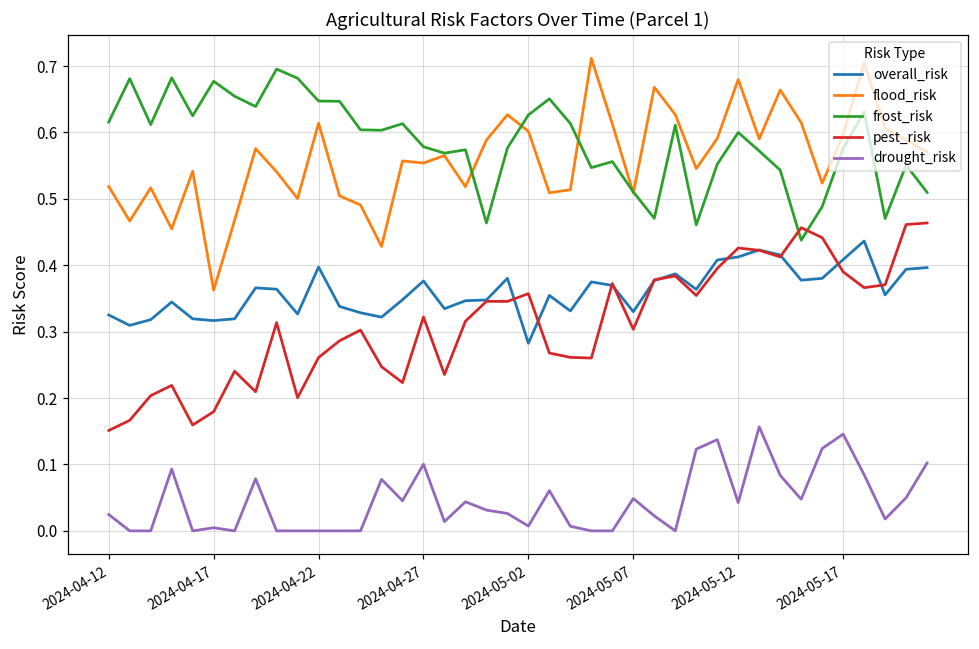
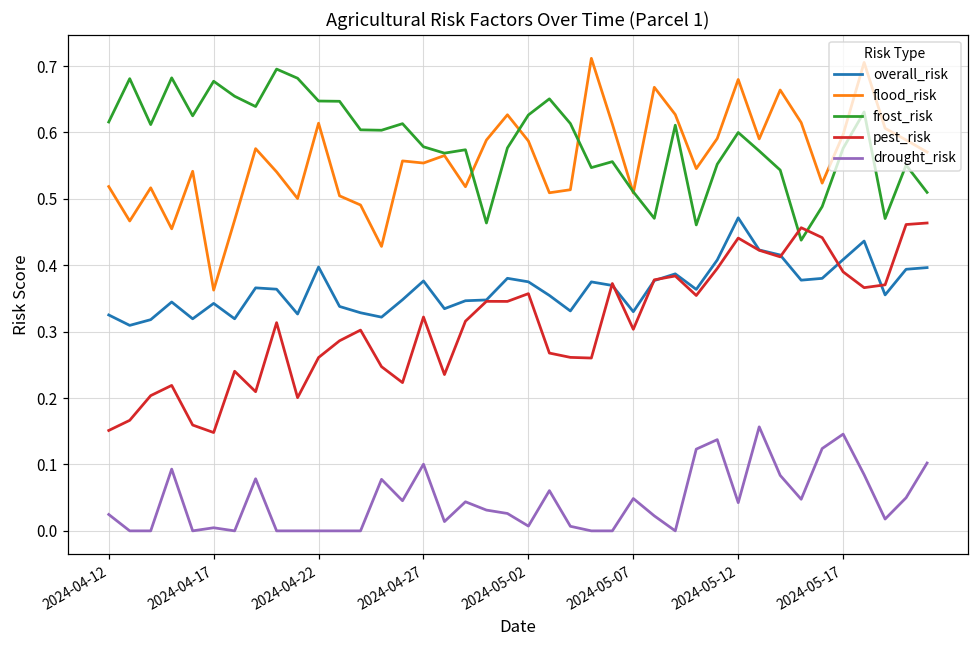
overall_risk, 2024-04-17: 0.32 -> 0.34
pest_risk, 2024-04-17: 0.18 -> 0.15
overall_risk, 2024-05-02: 0.28 -> 0.38
flood_risk, 2024-05-02: 0.60 -> 0.59
overall_risk, 2024-05-12: 0.41 -> 0.47
pest_risk, 2024-05-12: 0.43 -> 0.44
